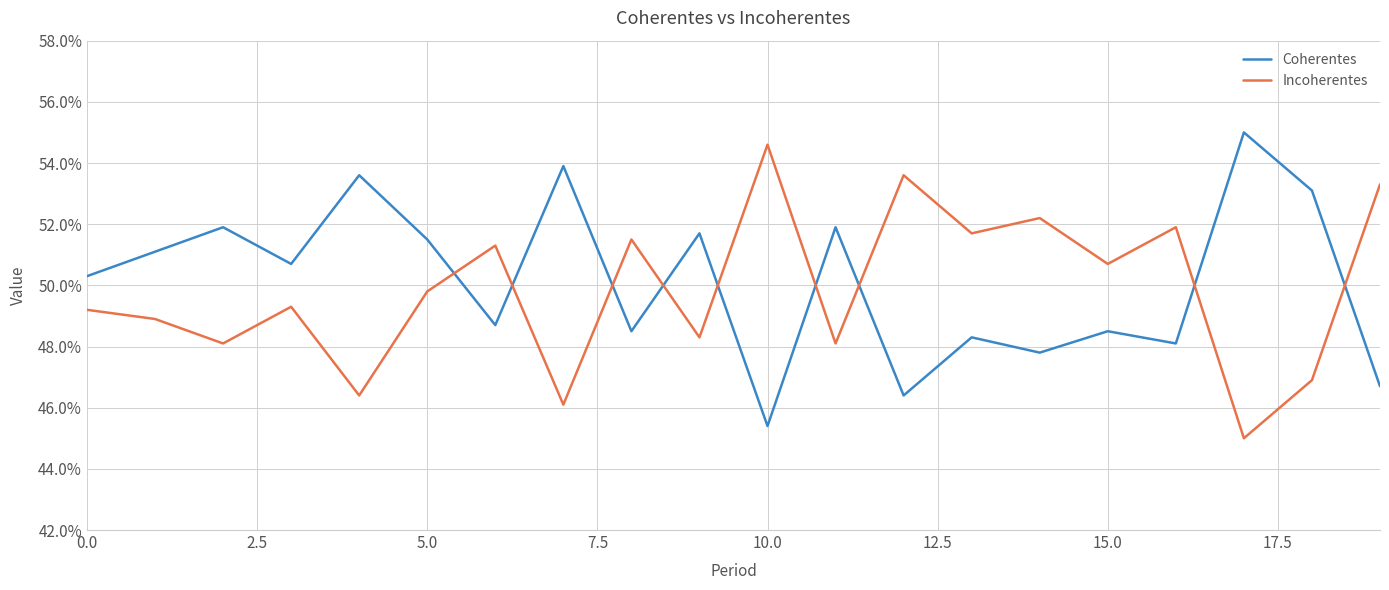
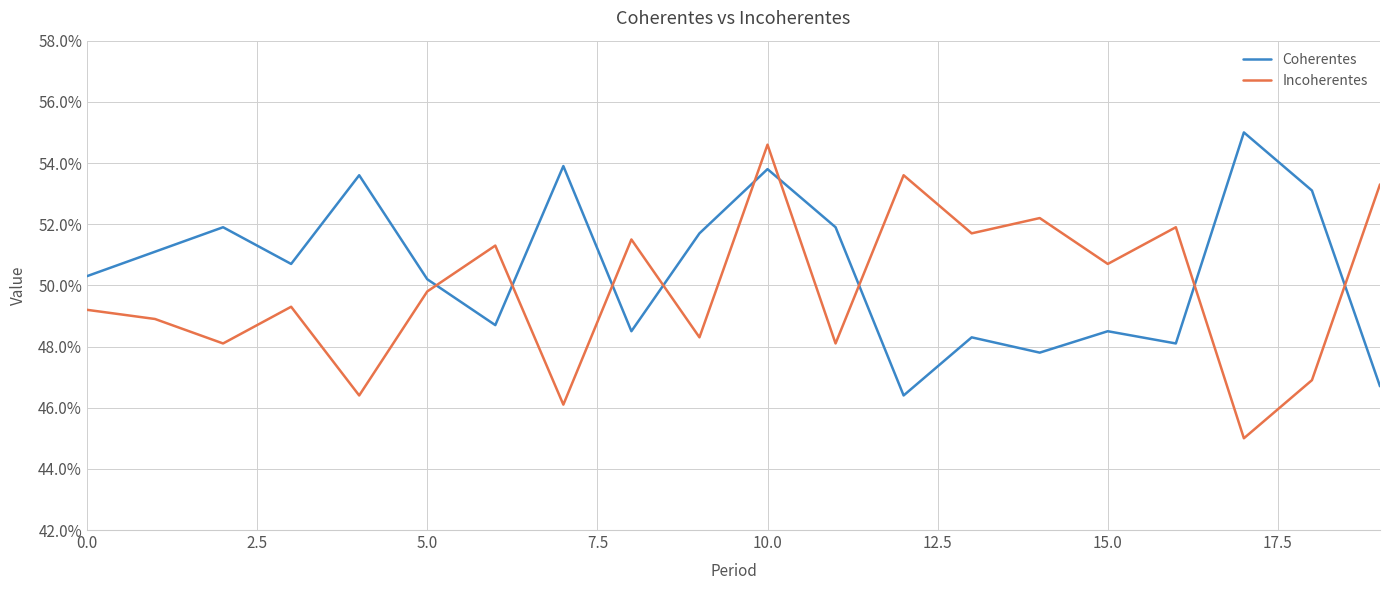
Coherentes, 5.0: 51.5% -> 50.2%
Coherentes, 10.0: 45.4% -> 53.8%
